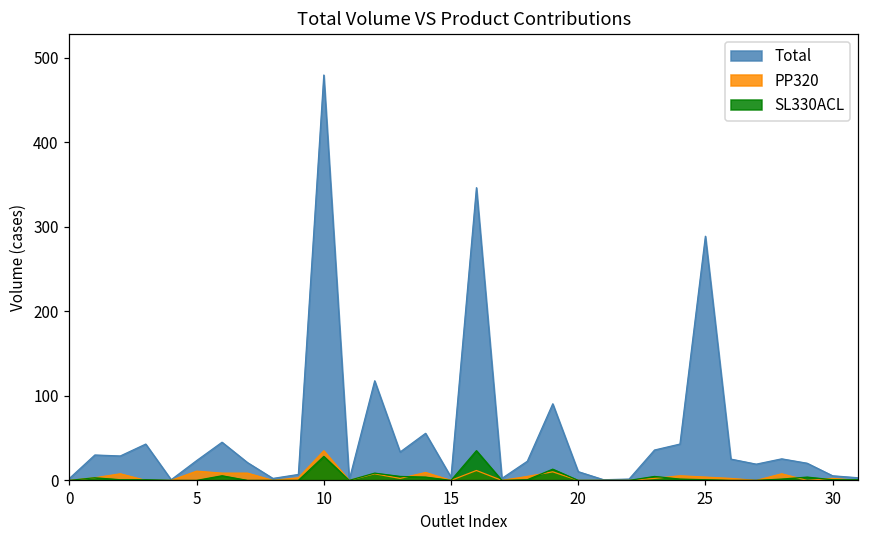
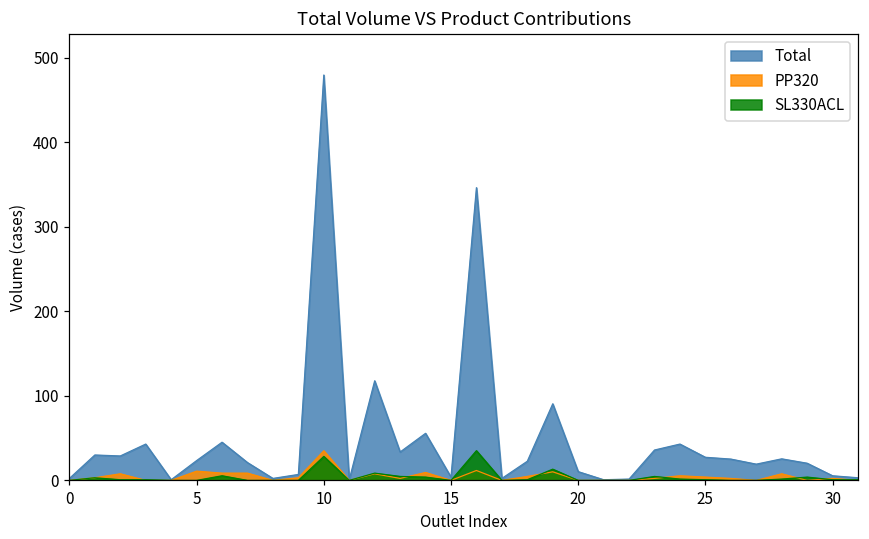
Total, 25: 290 -> 30
